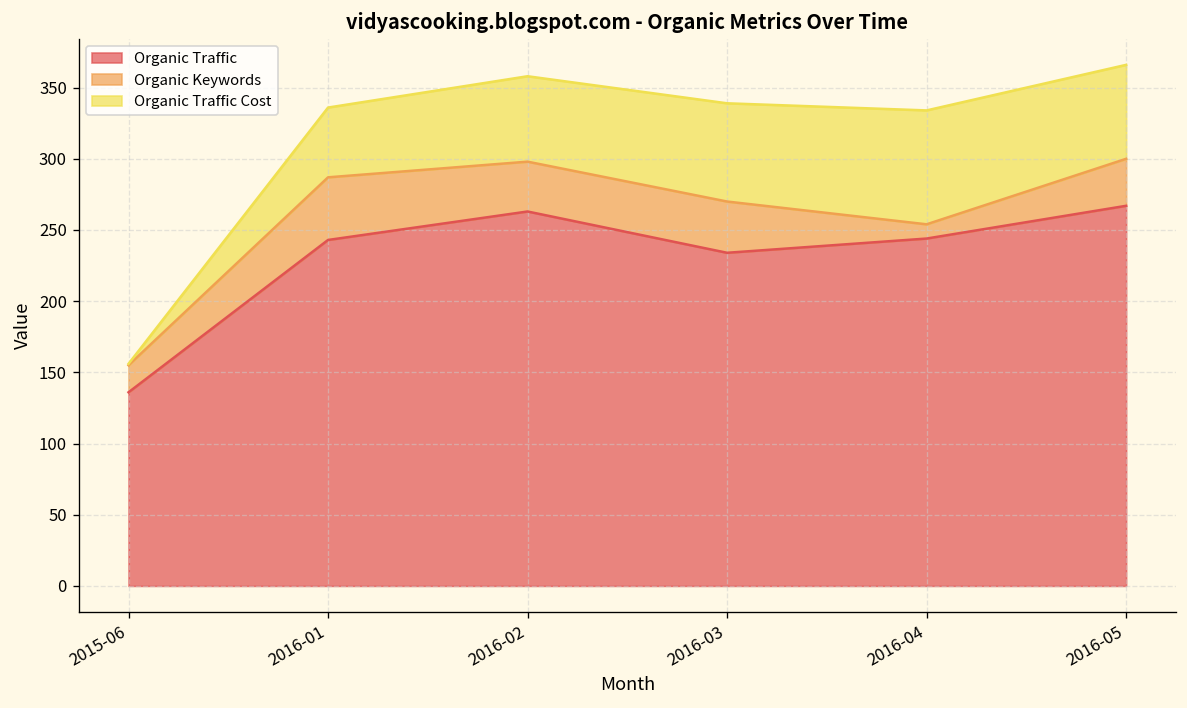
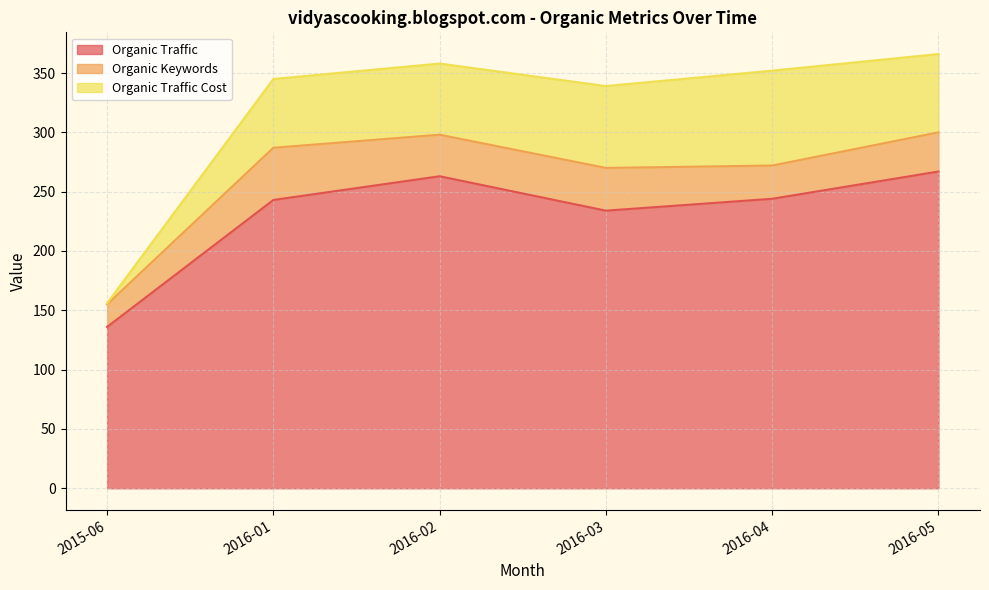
Organic Traffic Cost, 2016-01: 49 -> 58
Organic Keywords, 2016-04: 10 -> 28
